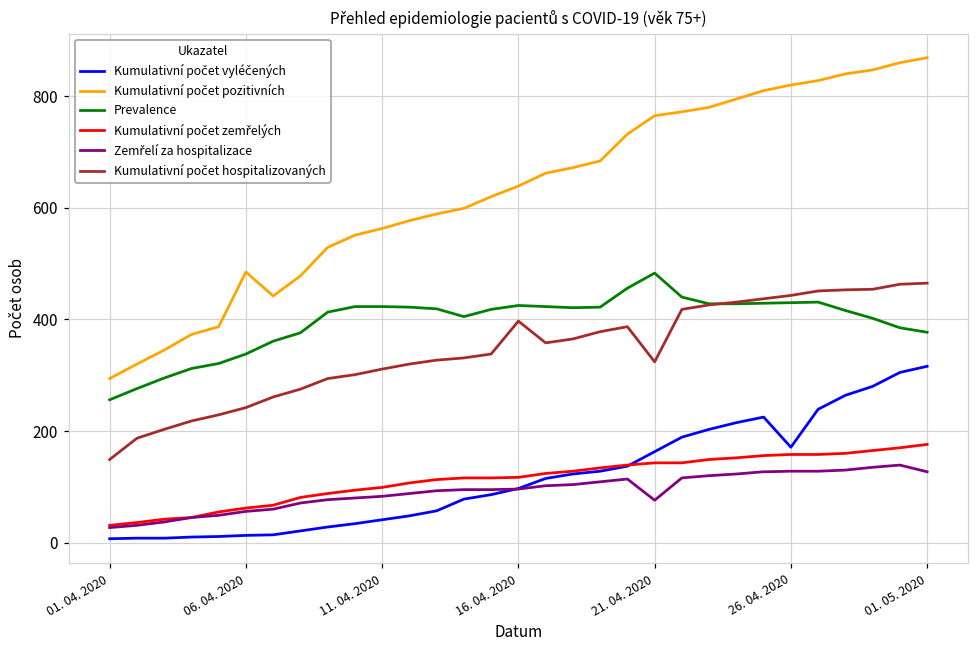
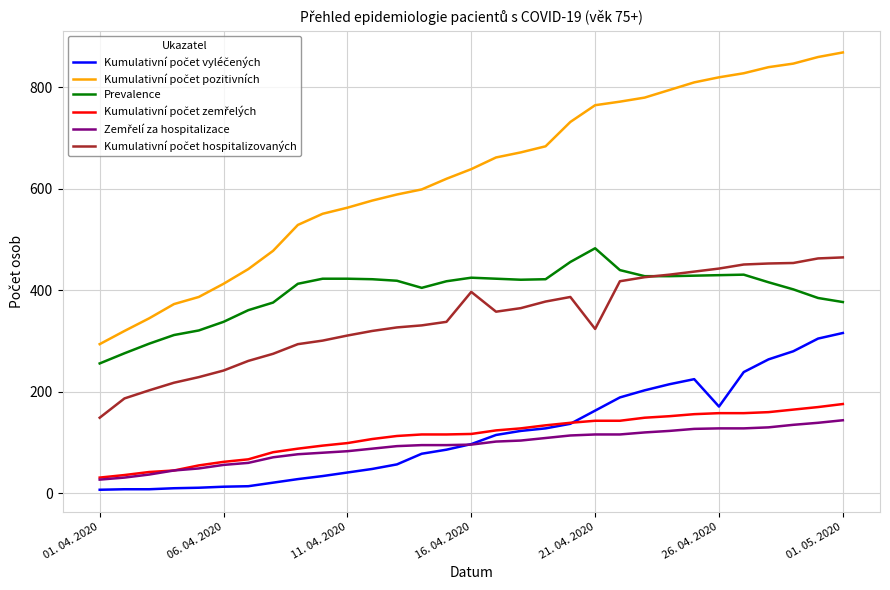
Kumulativní počet pozitivních, 06. 04. 2020: 490 -> 410
Zemřelí za hospitalizace, 21. 04. 2020: 80 -> 120
Zemřelí za hospitalizace, 01. 05. 2020: 130 -> 140
